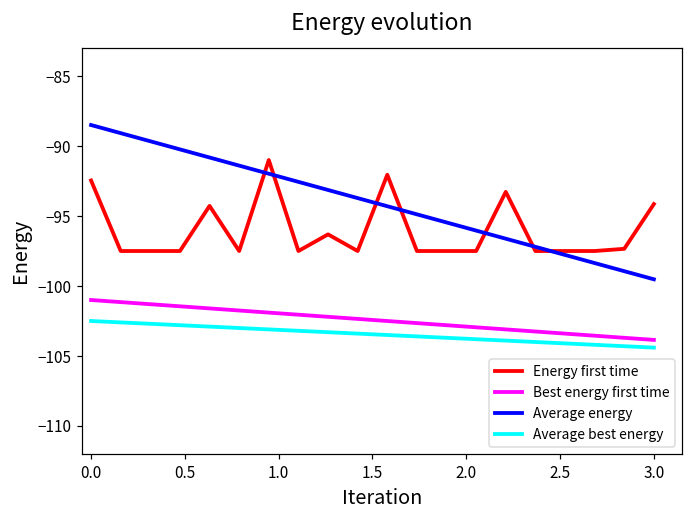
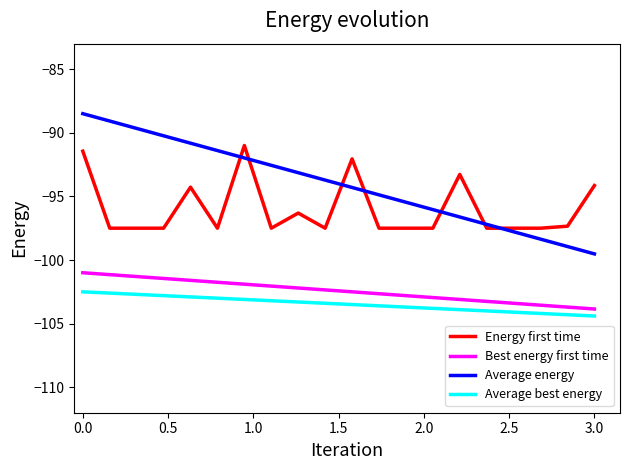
Energy first time, 0.0: -92.5 -> -91.4
